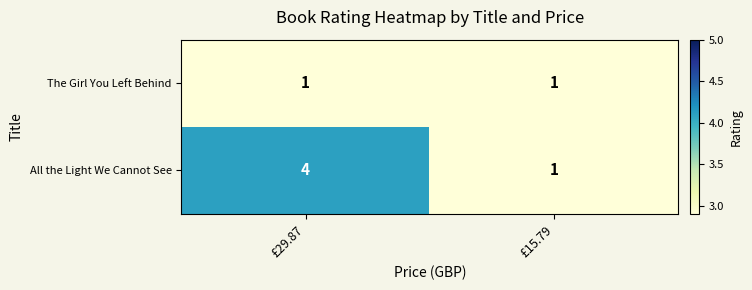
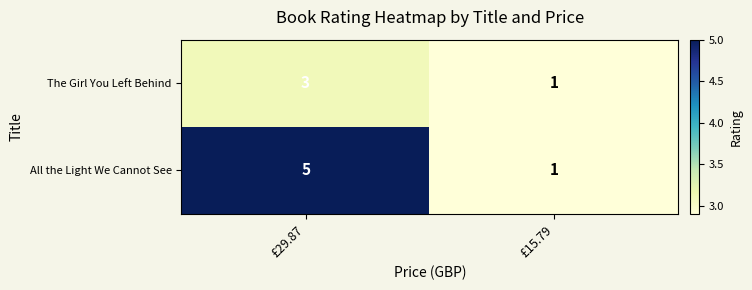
The Girl You Left Behind, £29.87: 1 -> 3
All the Light We Cannot See, £29.87: 4 -> 5
